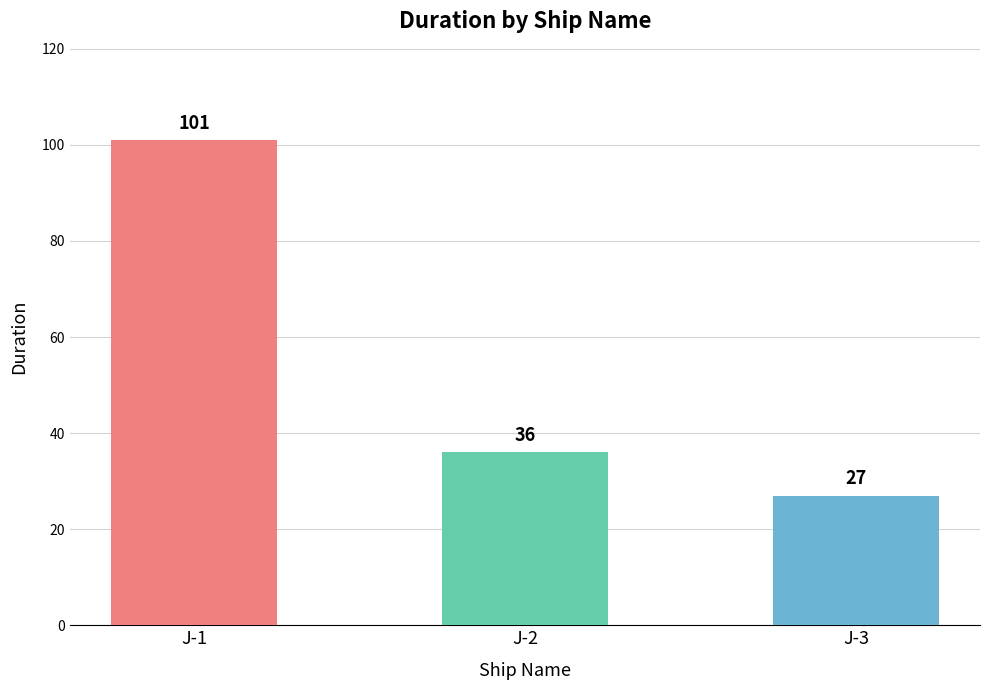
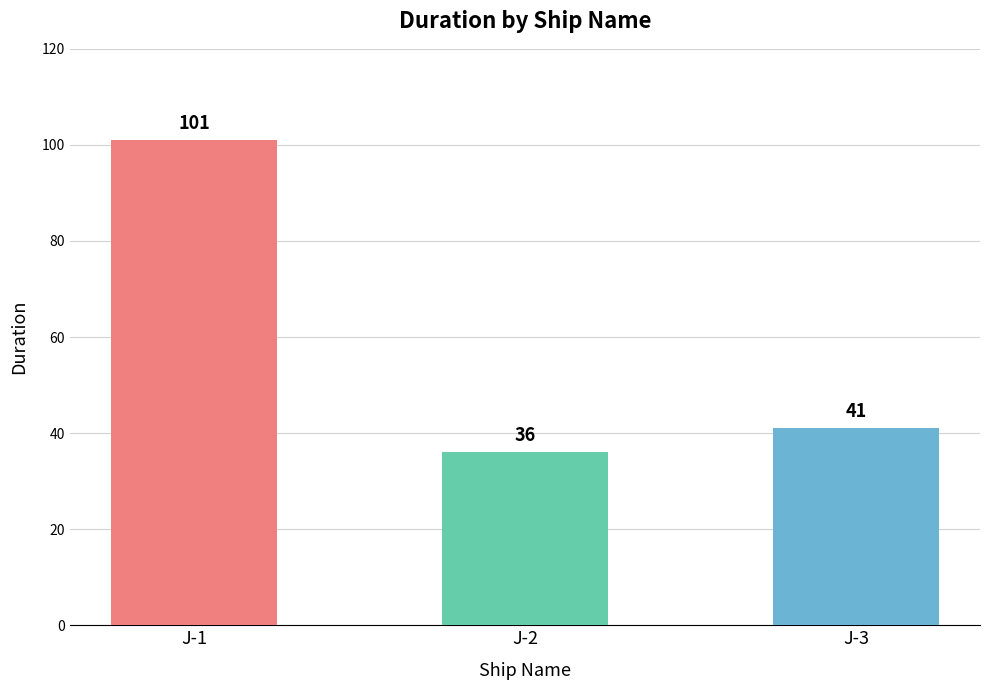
J-3: 27 -> 41
